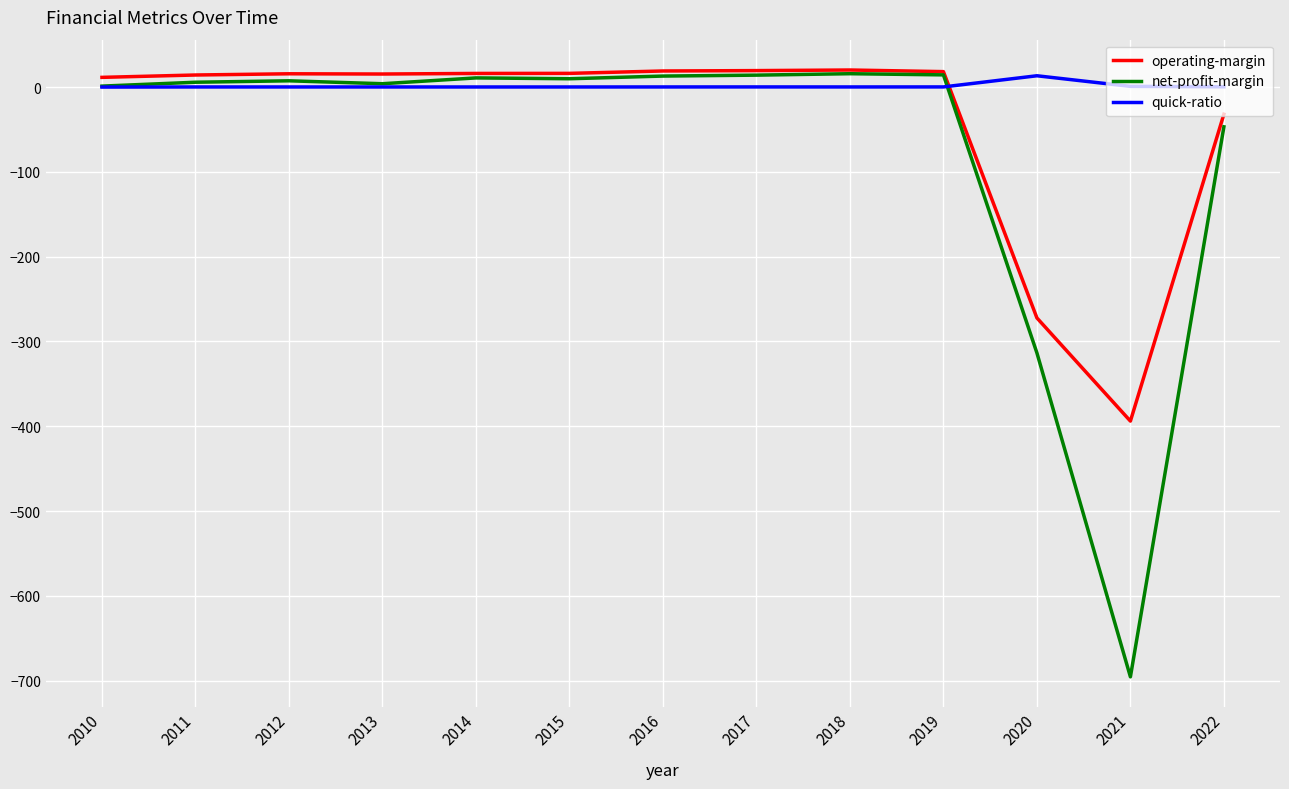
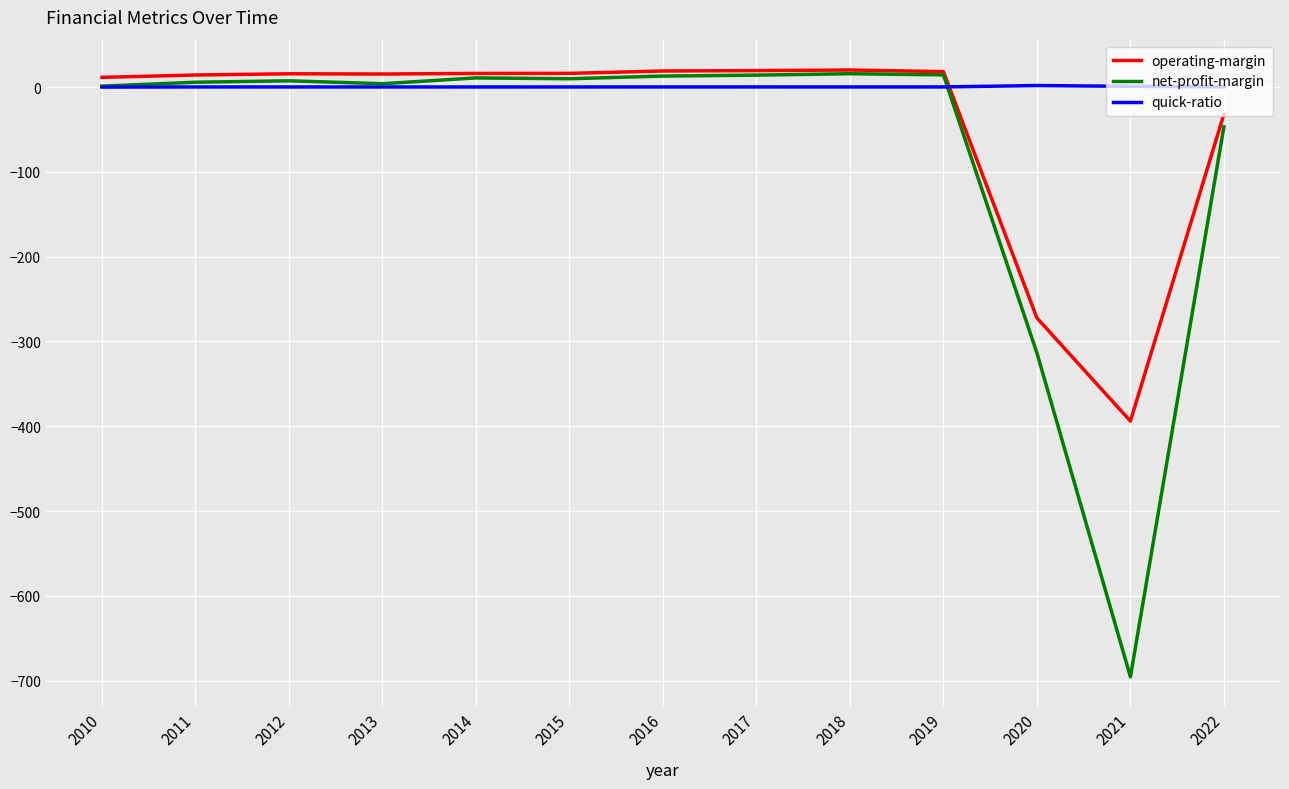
quick-ratio, 2020: 10 -> 0
